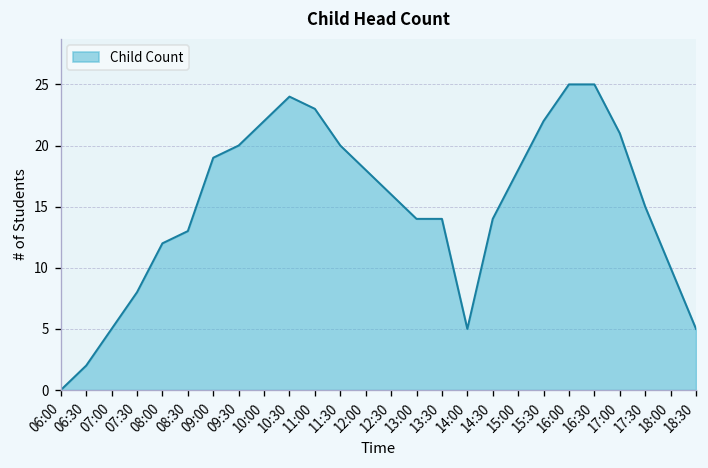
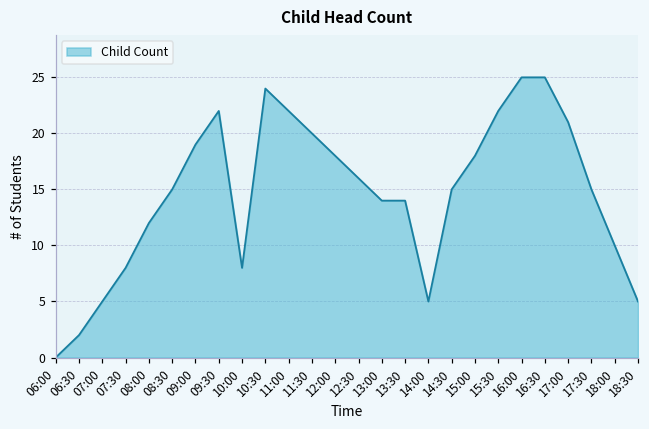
08:30: 13 -> 15
09:30: 20 -> 22
10:00: 22 -> 8
11:00: 23 -> 22
14:30: 14 -> 15
